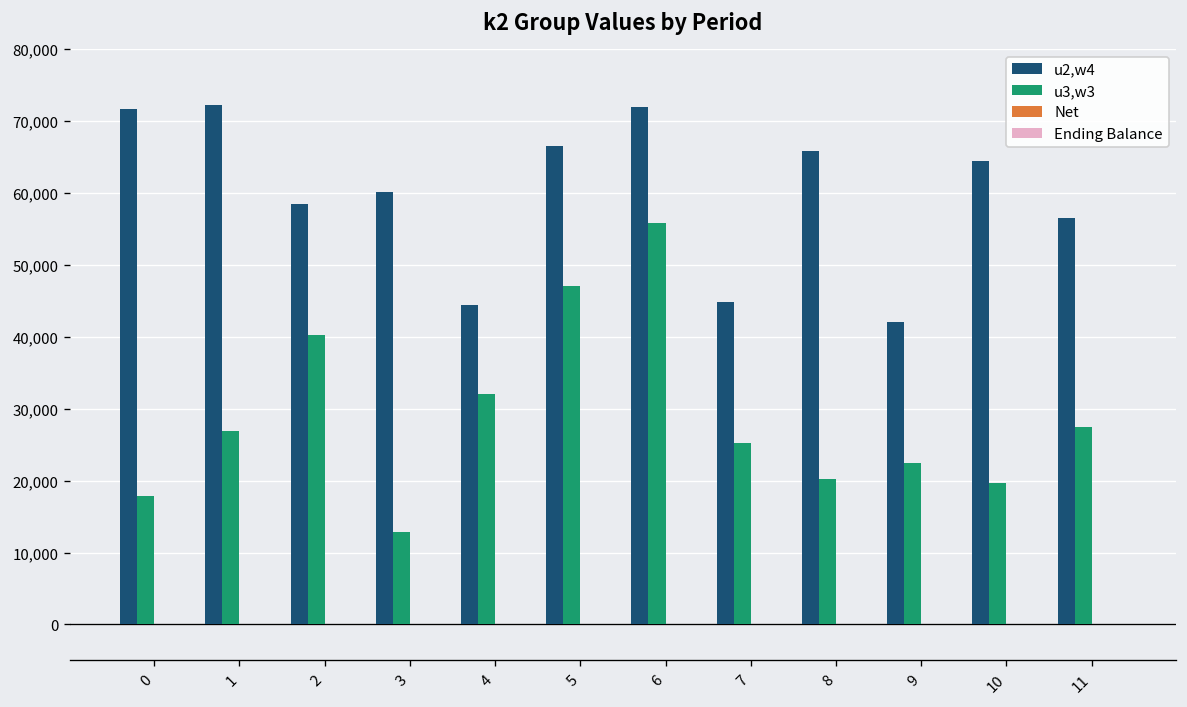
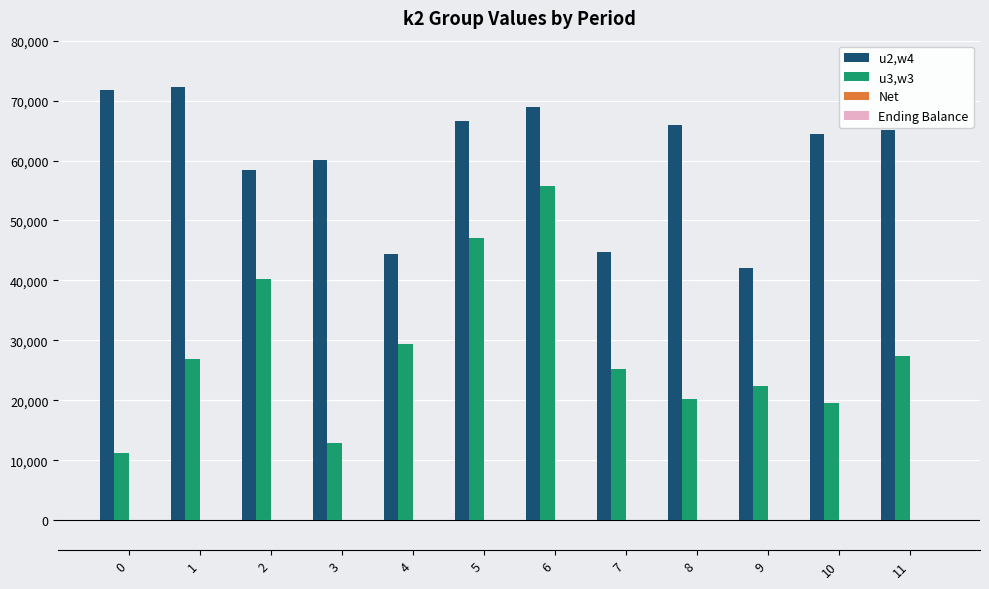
u3,w3, 0: 18,000 -> 11,000
u3,w3, 4: 32,000 -> 29,000
u2,w4, 6: 72,000 -> 69,000
u2,w4, 11: 57,000 -> 65,000
